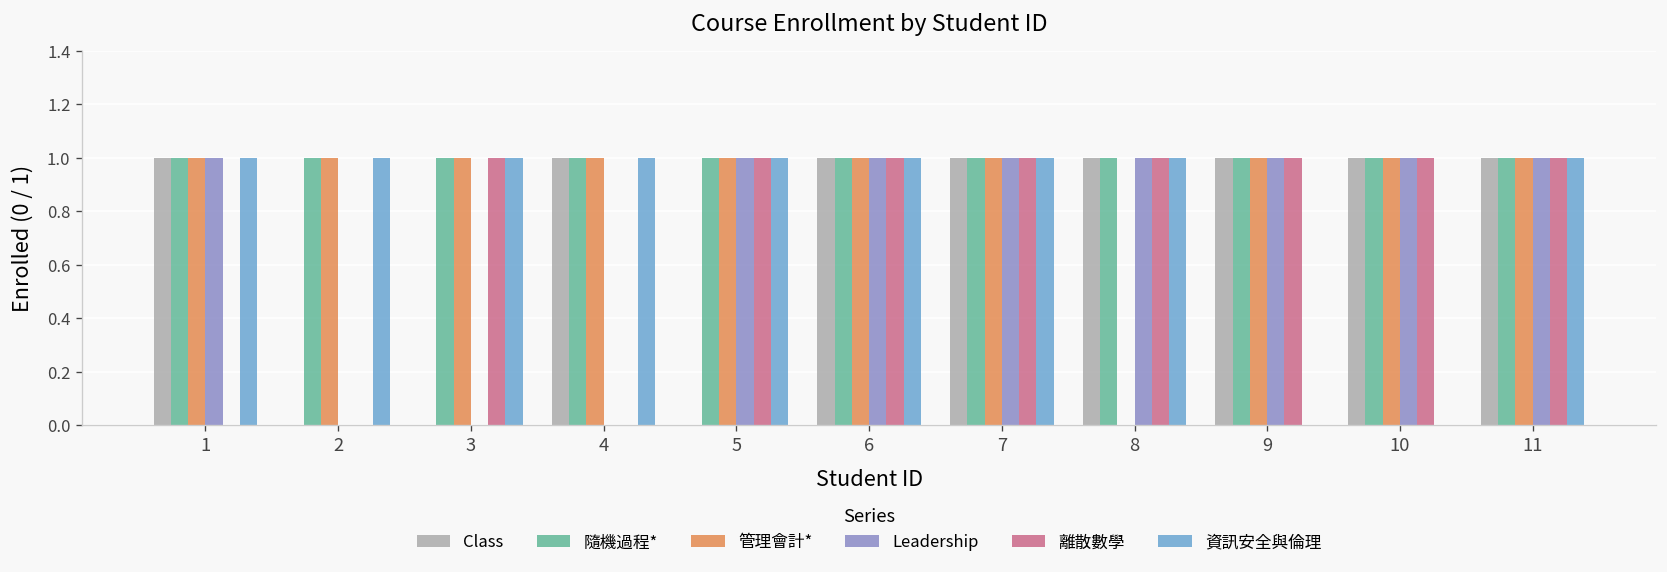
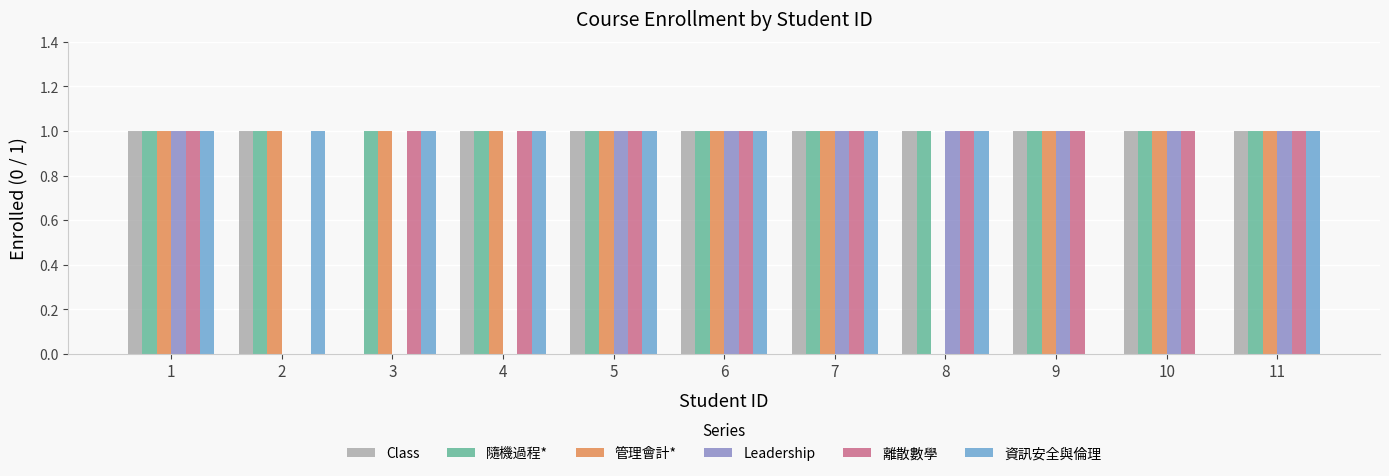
離散數學, 1: 0 -> 1
Class, 2: 0 -> 1
離散數學, 4: 0 -> 1
Class, 5: 0 -> 1
